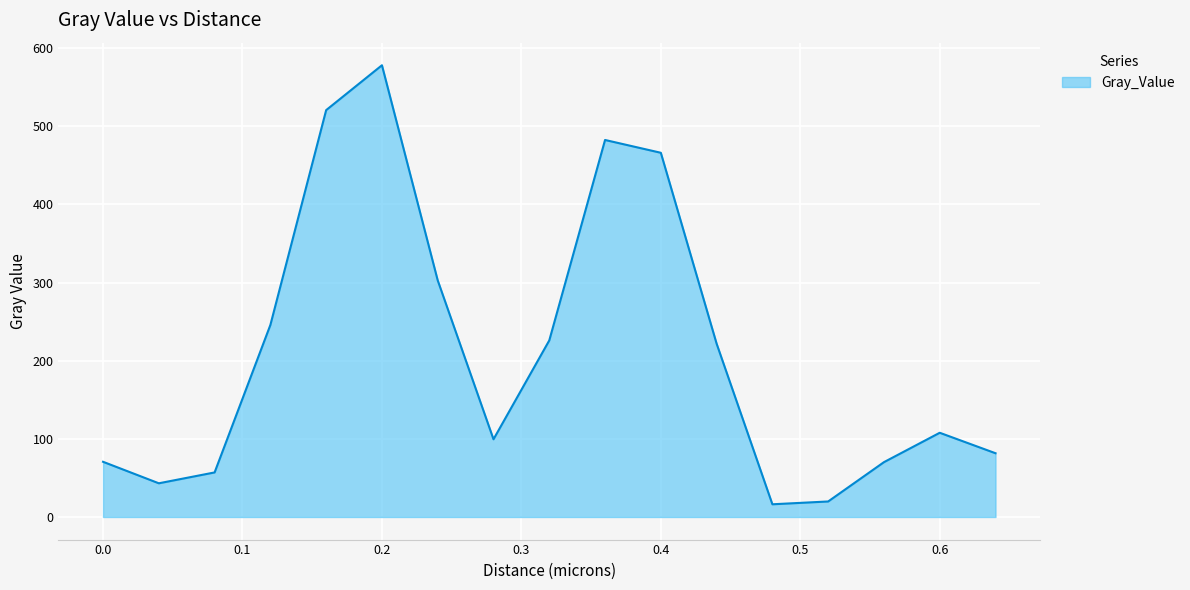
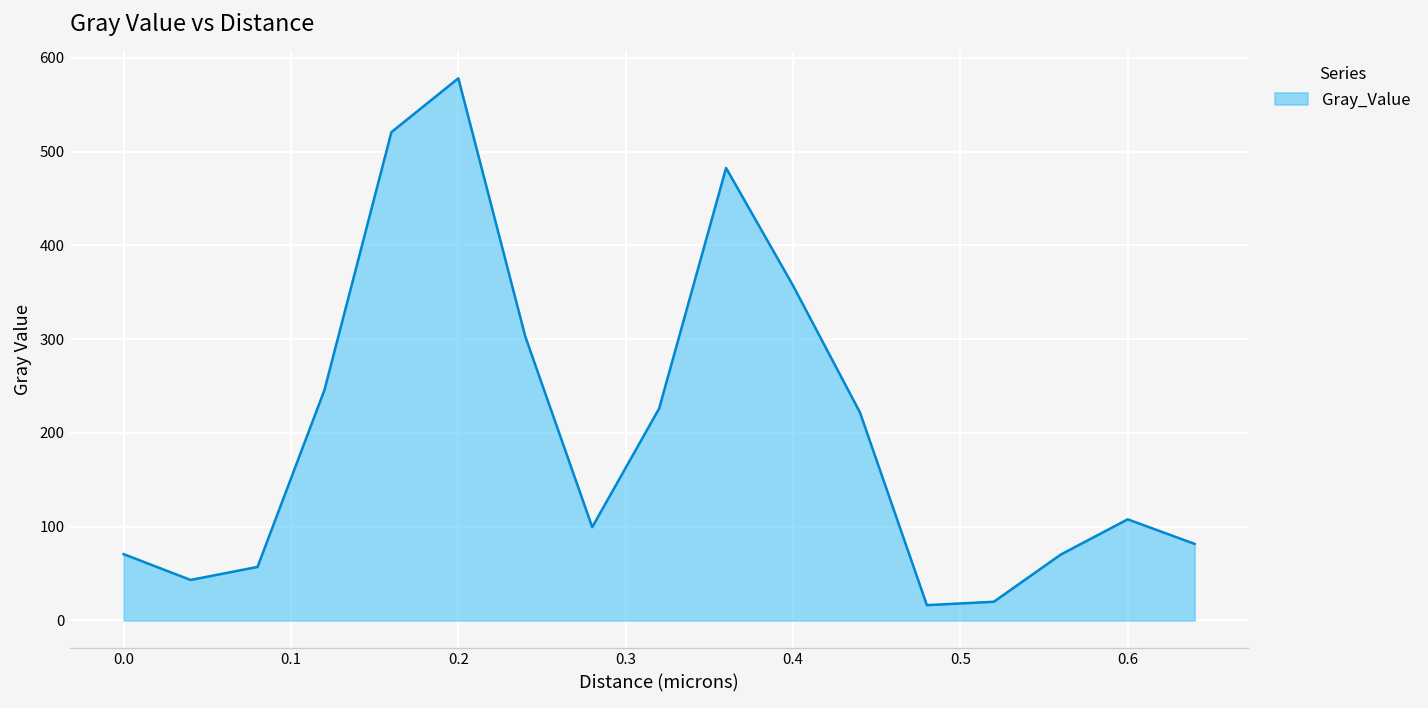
0.4: 470 -> 360
